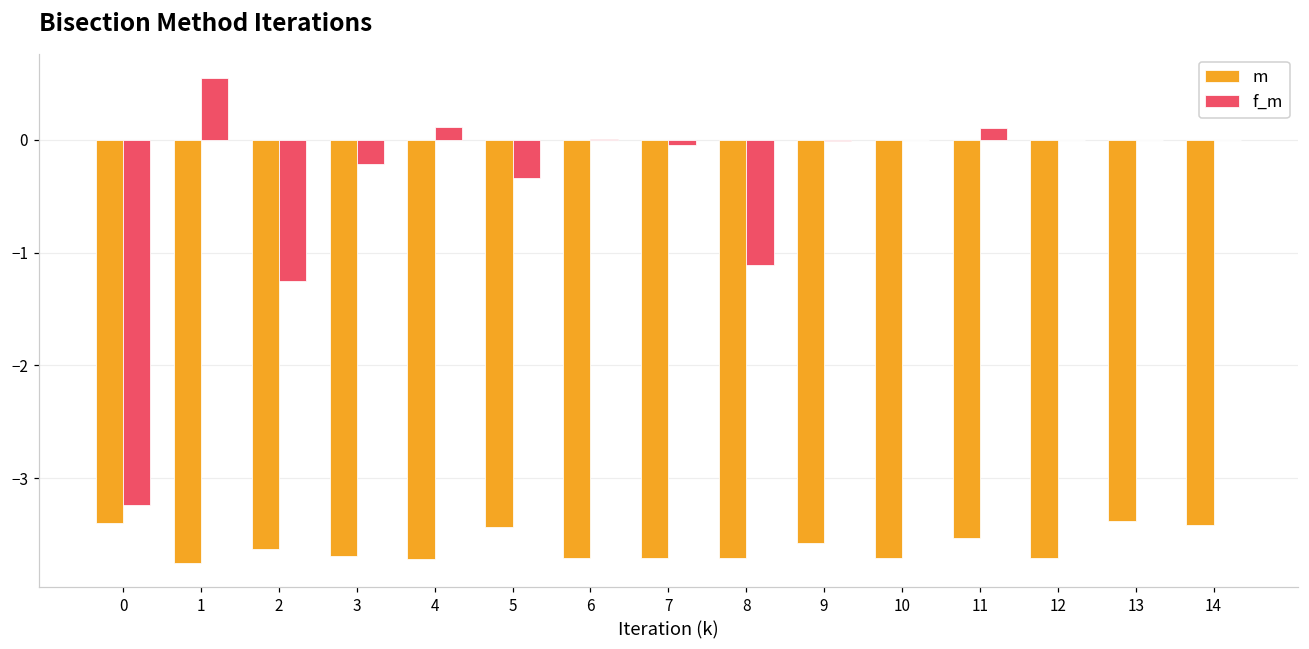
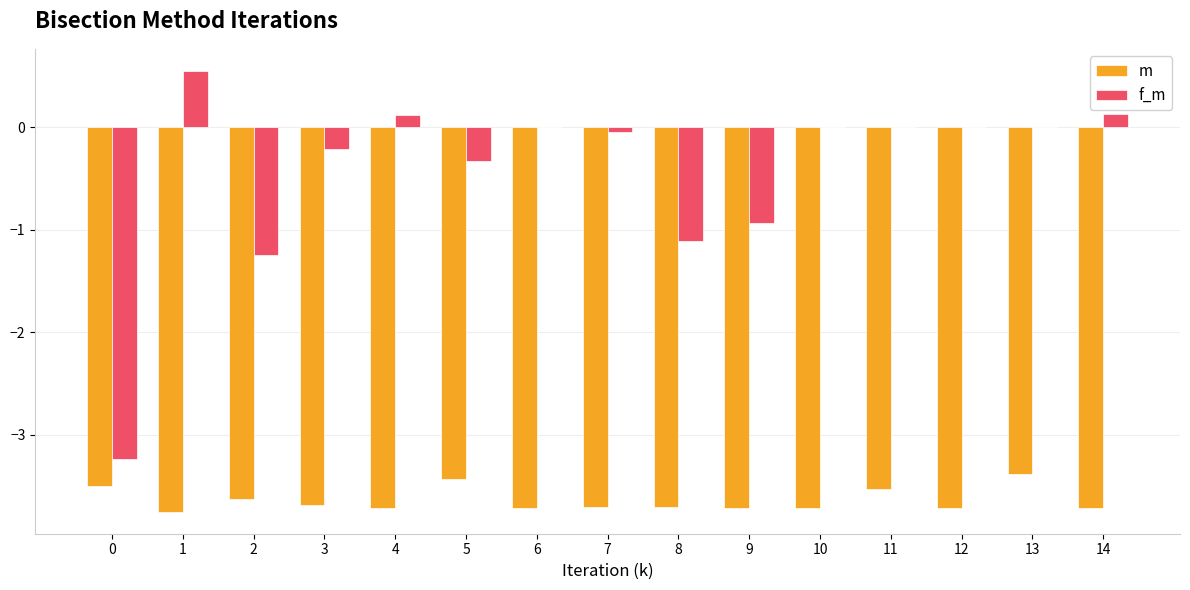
m, 0: -3.4 -> -3.5
m, 9: -3.57 -> -3.71
f_m, 9: -0.01 -> -0.93
f_m, 11: 0.11 -> 0.00
m, 14: -3.41 -> -3.71
f_m, 14: 0.00 -> 0.13
